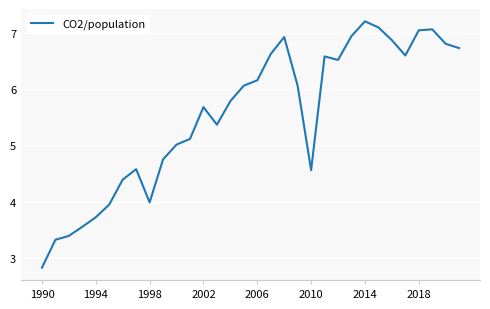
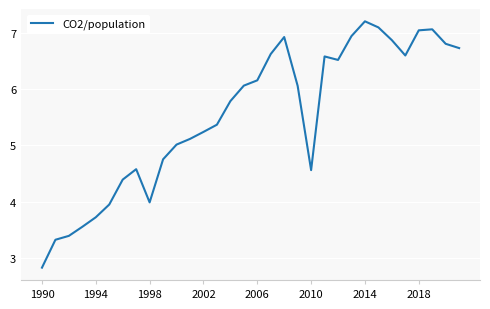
2002: 5.7 -> 5.2
